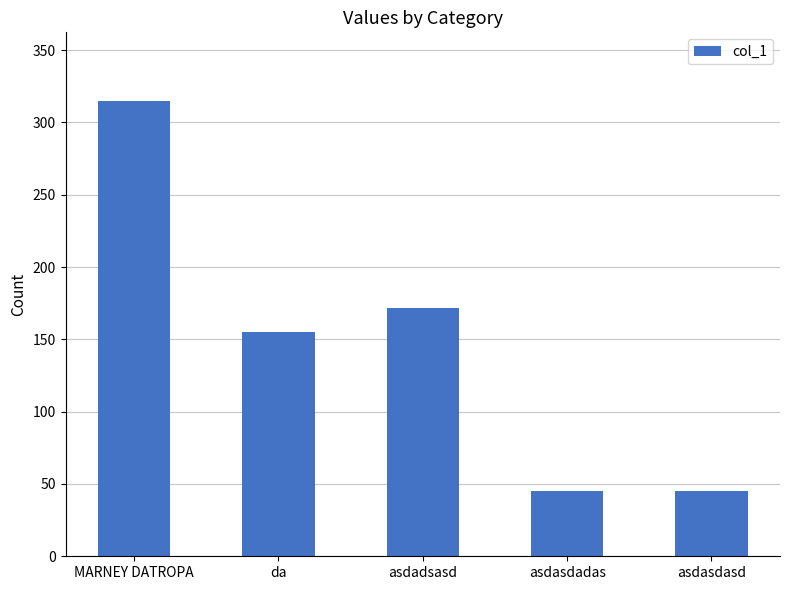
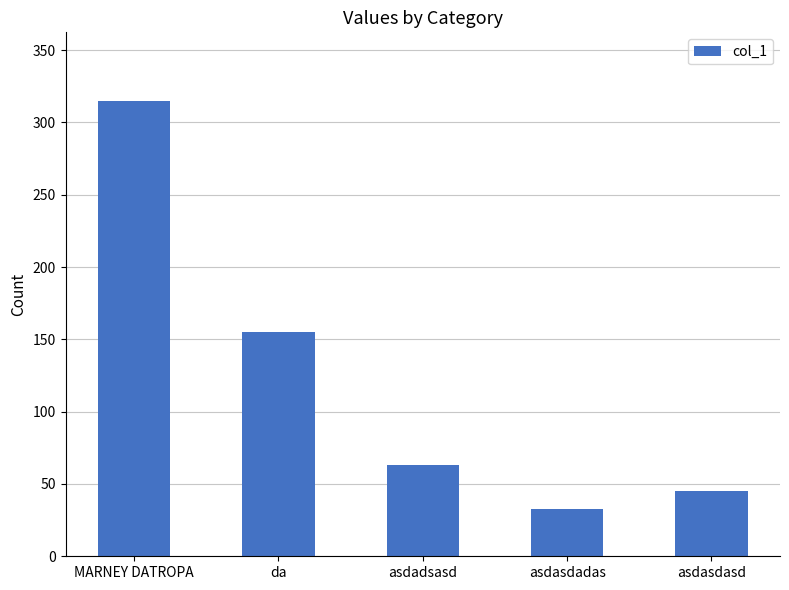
asdadsasd: 172 -> 63
asdasdadas: 45 -> 33
